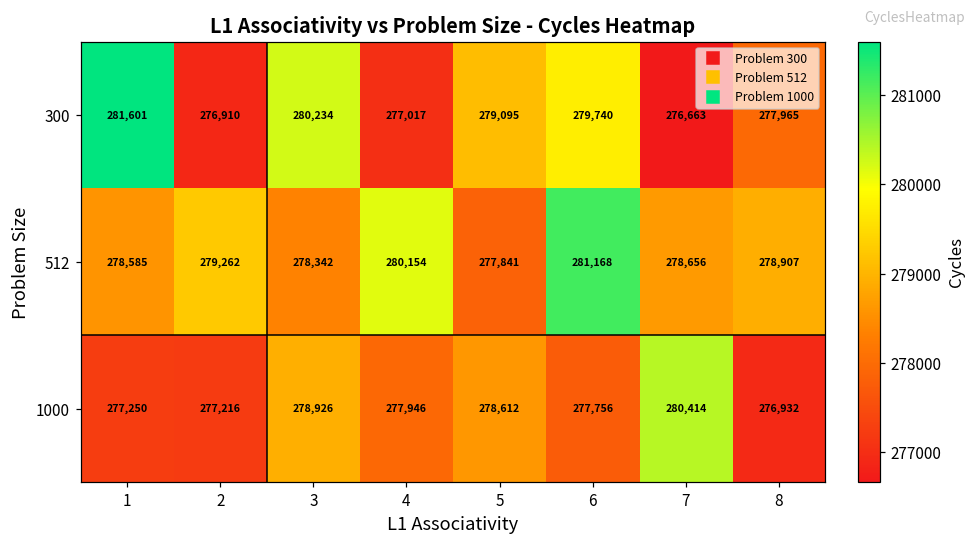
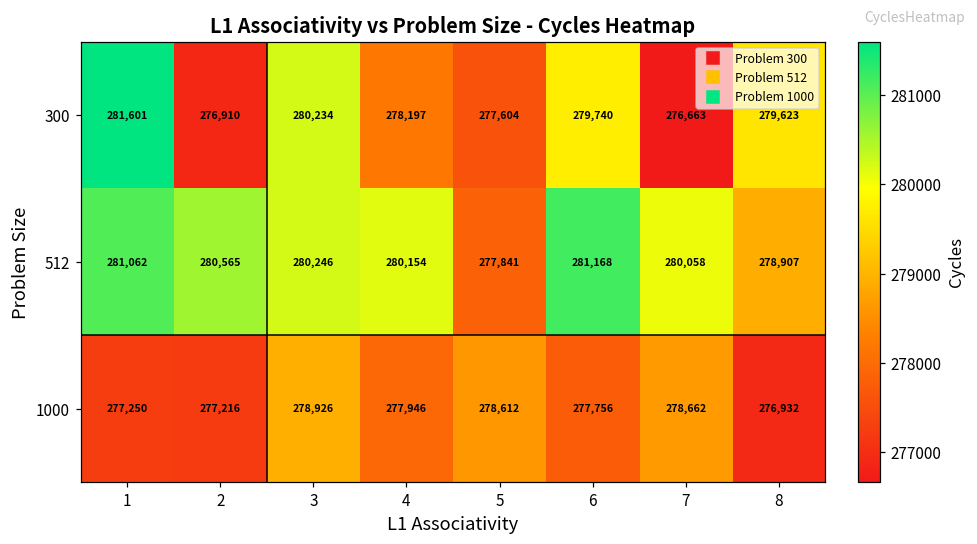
300, 4: 277,017 -> 278,197
300, 5: 279,095 -> 277,604
300, 8: 277,965 -> 279,623
512, 1: 278,585 -> 281,062
512, 2: 279,262 -> 280,565
512, 3: 278,342 -> 280,246
512, 7: 278,656 -> 280,058
1000, 7: 280,414 -> 278,662
